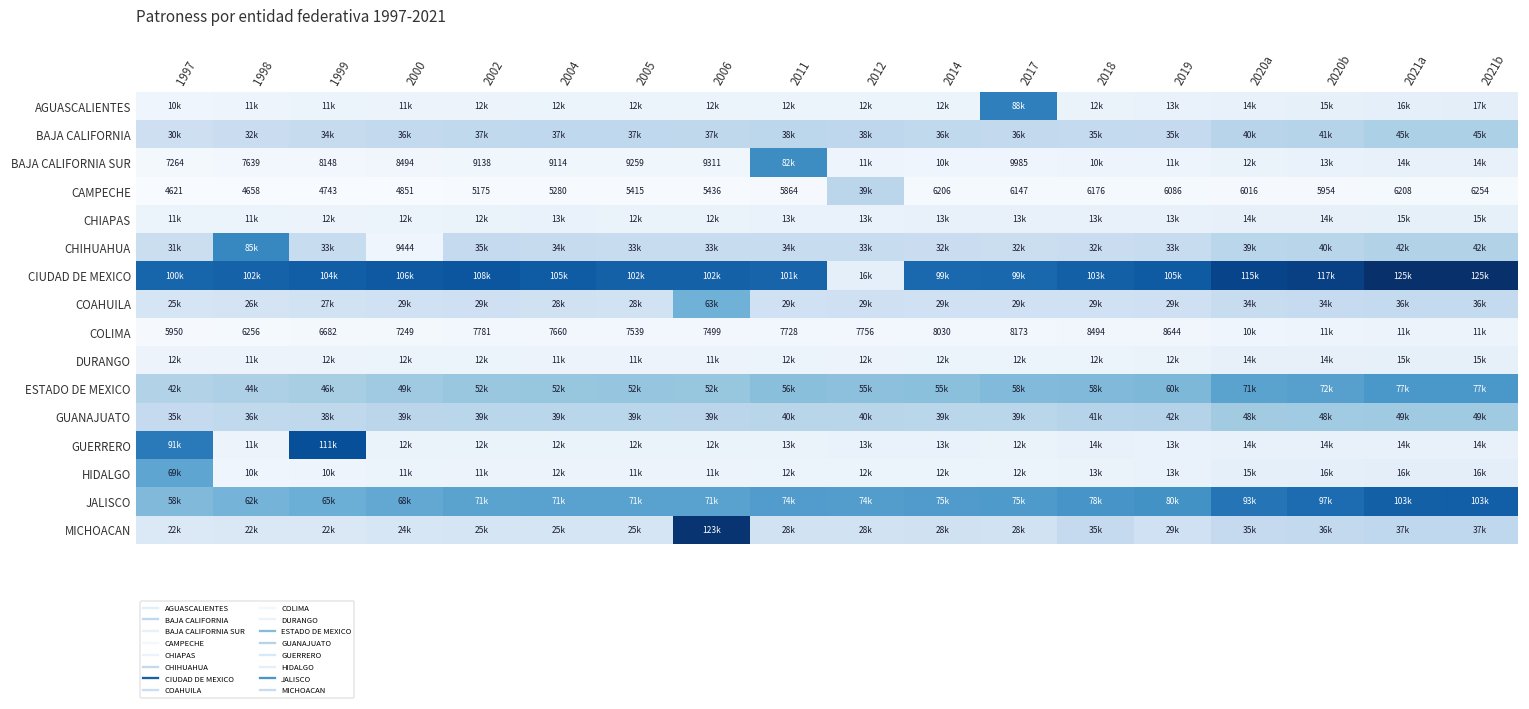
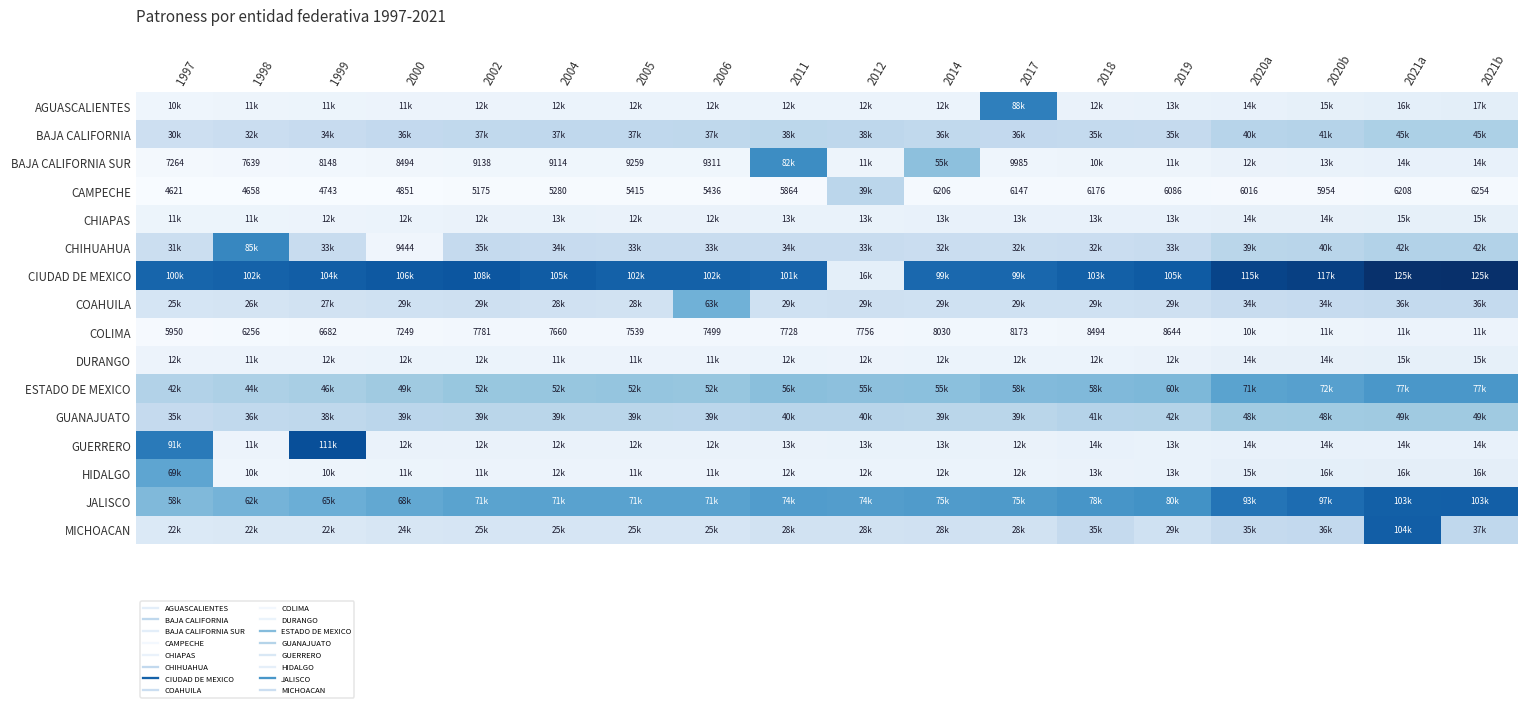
BAJA CALIFORNIA SUR, 2014: 10k -> 55k
MICHOACAN, 2006: 123k -> 25k
MICHOACAN, 2021a: 37k -> 104k
